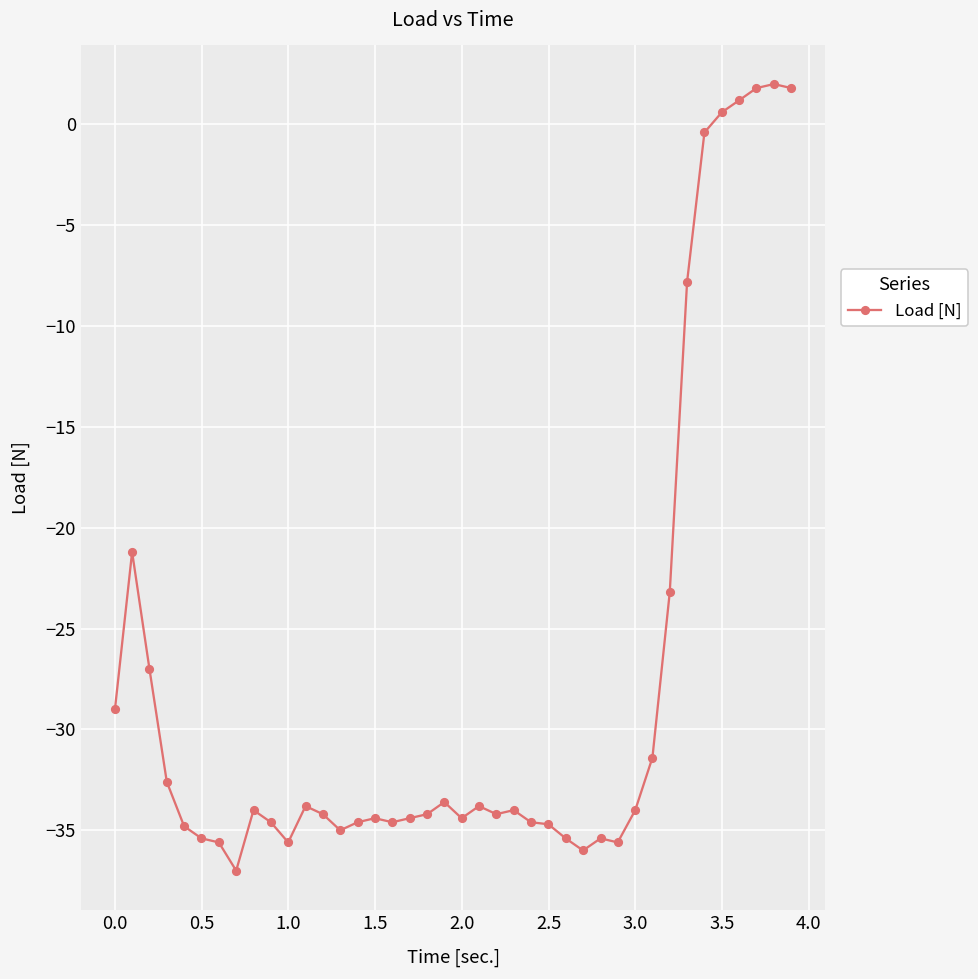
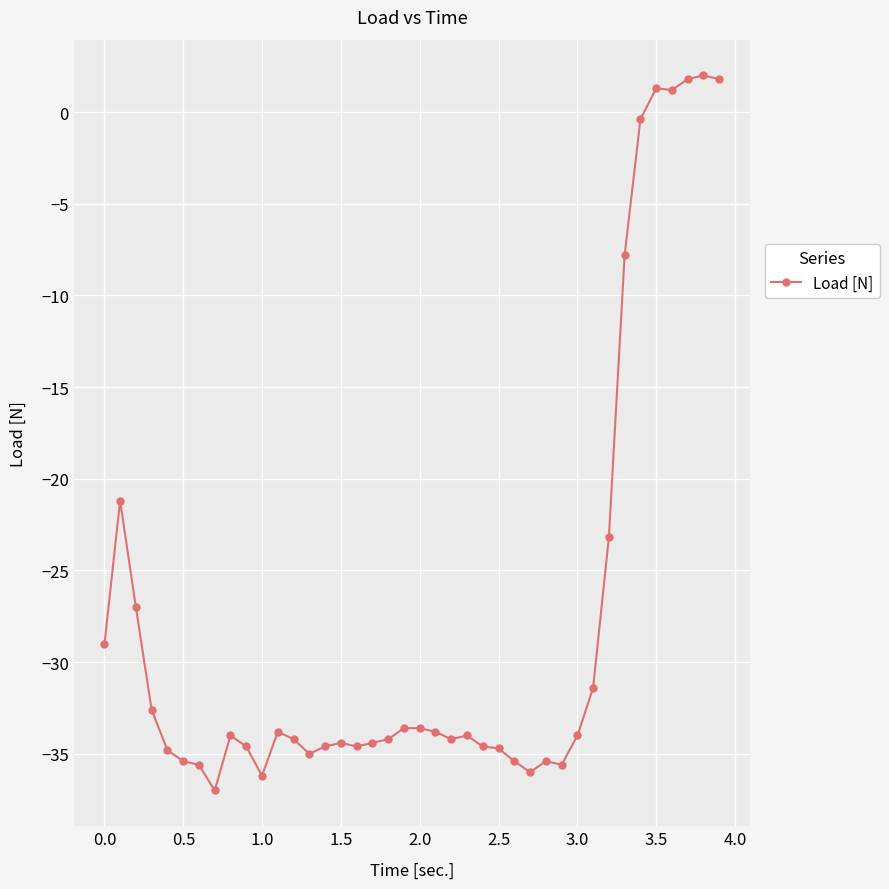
1.0: -35.6 -> -36.2
2.0: -34.4 -> -33.6
3.5: 0.6 -> 1.3
